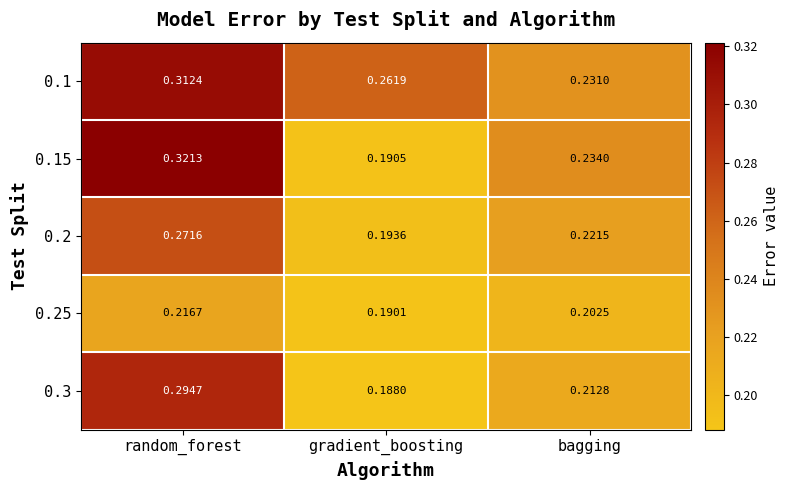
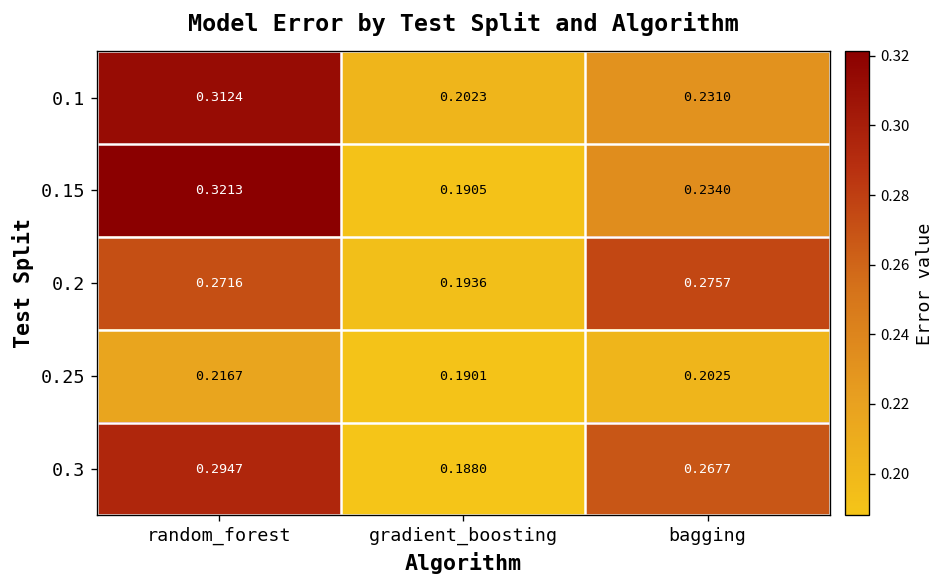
0.1, gradient_boosting: 0.2619 -> 0.2023
0.2, bagging: 0.2215 -> 0.2757
0.3, bagging: 0.2128 -> 0.2677
